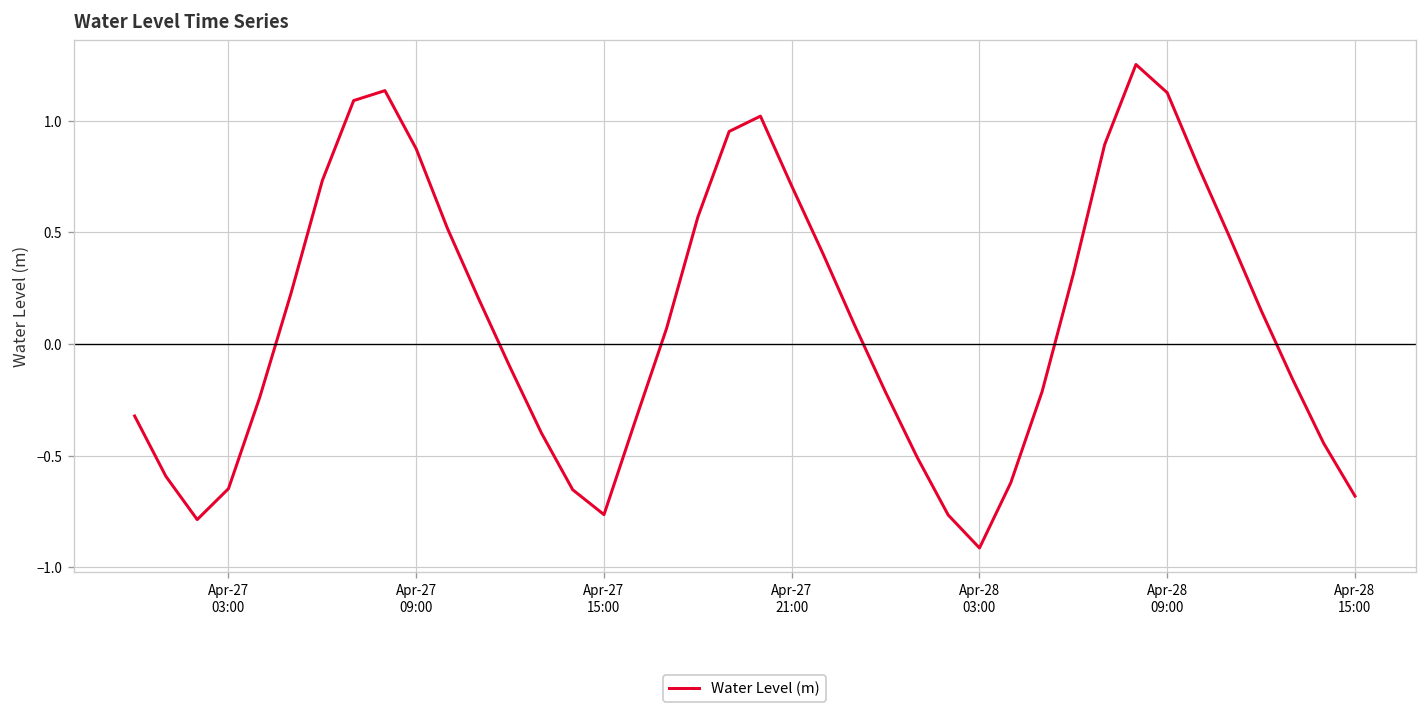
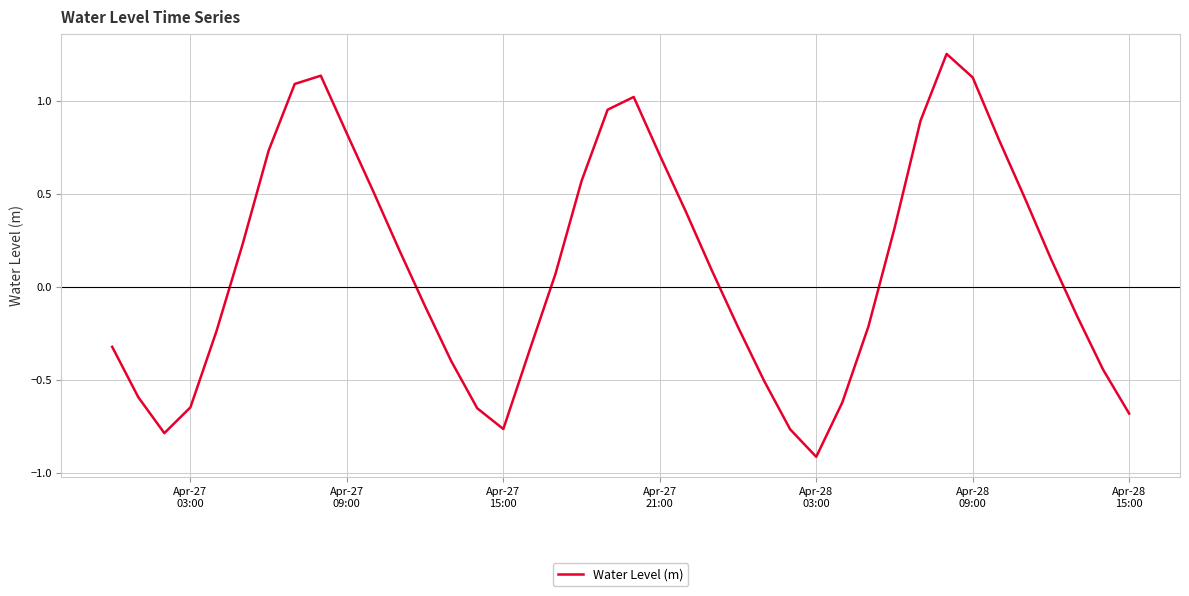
Apr-27 09:00: 0.87 -> 0.82
